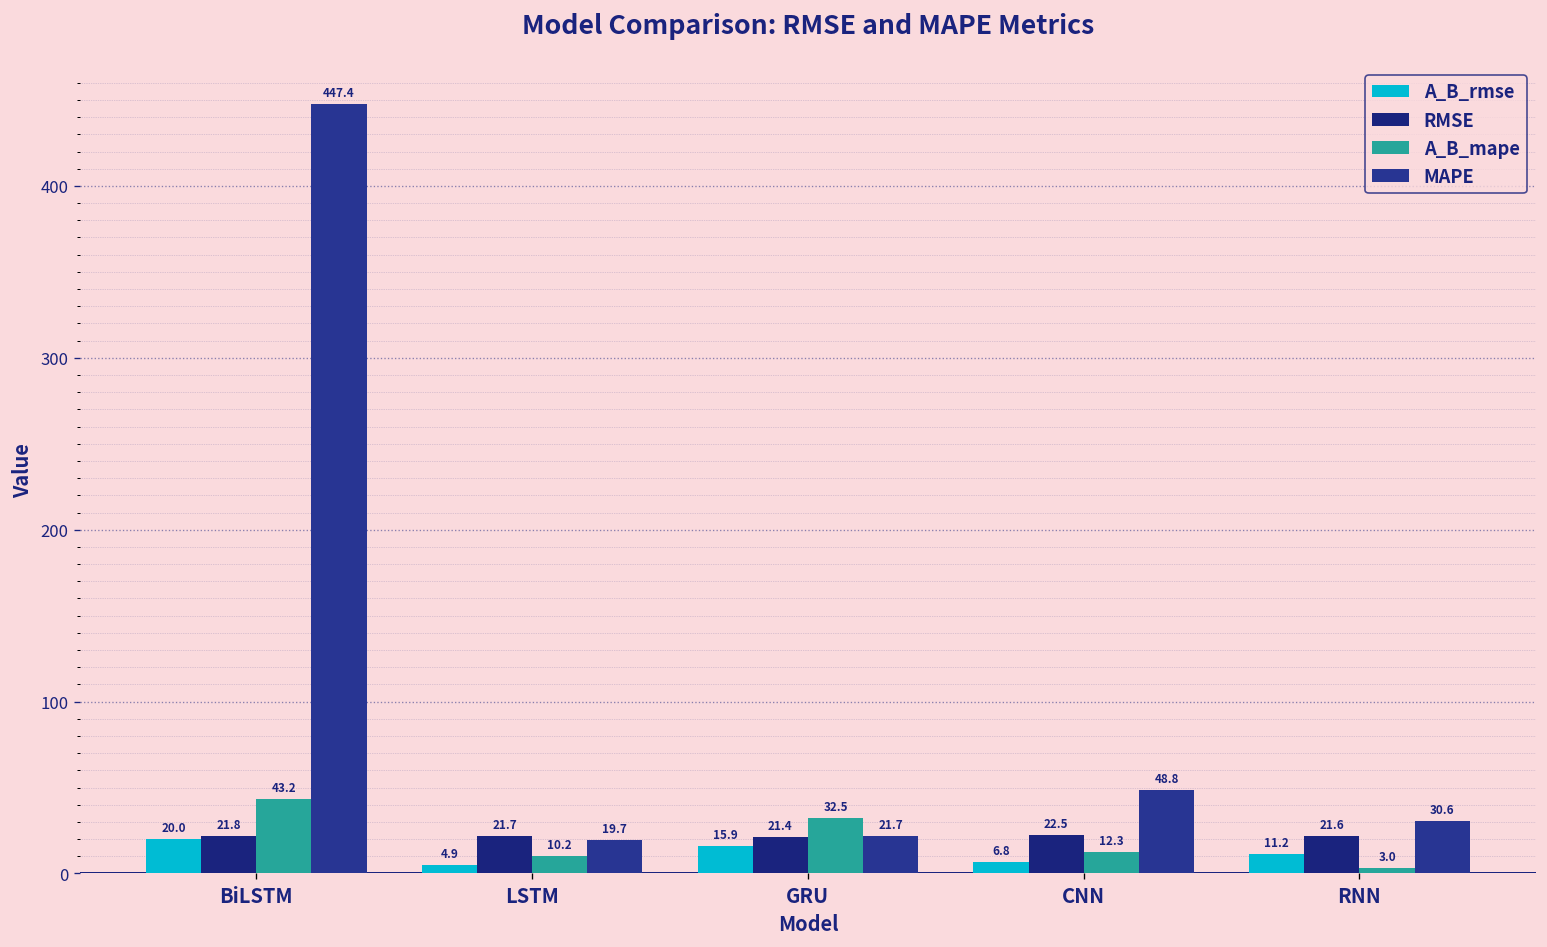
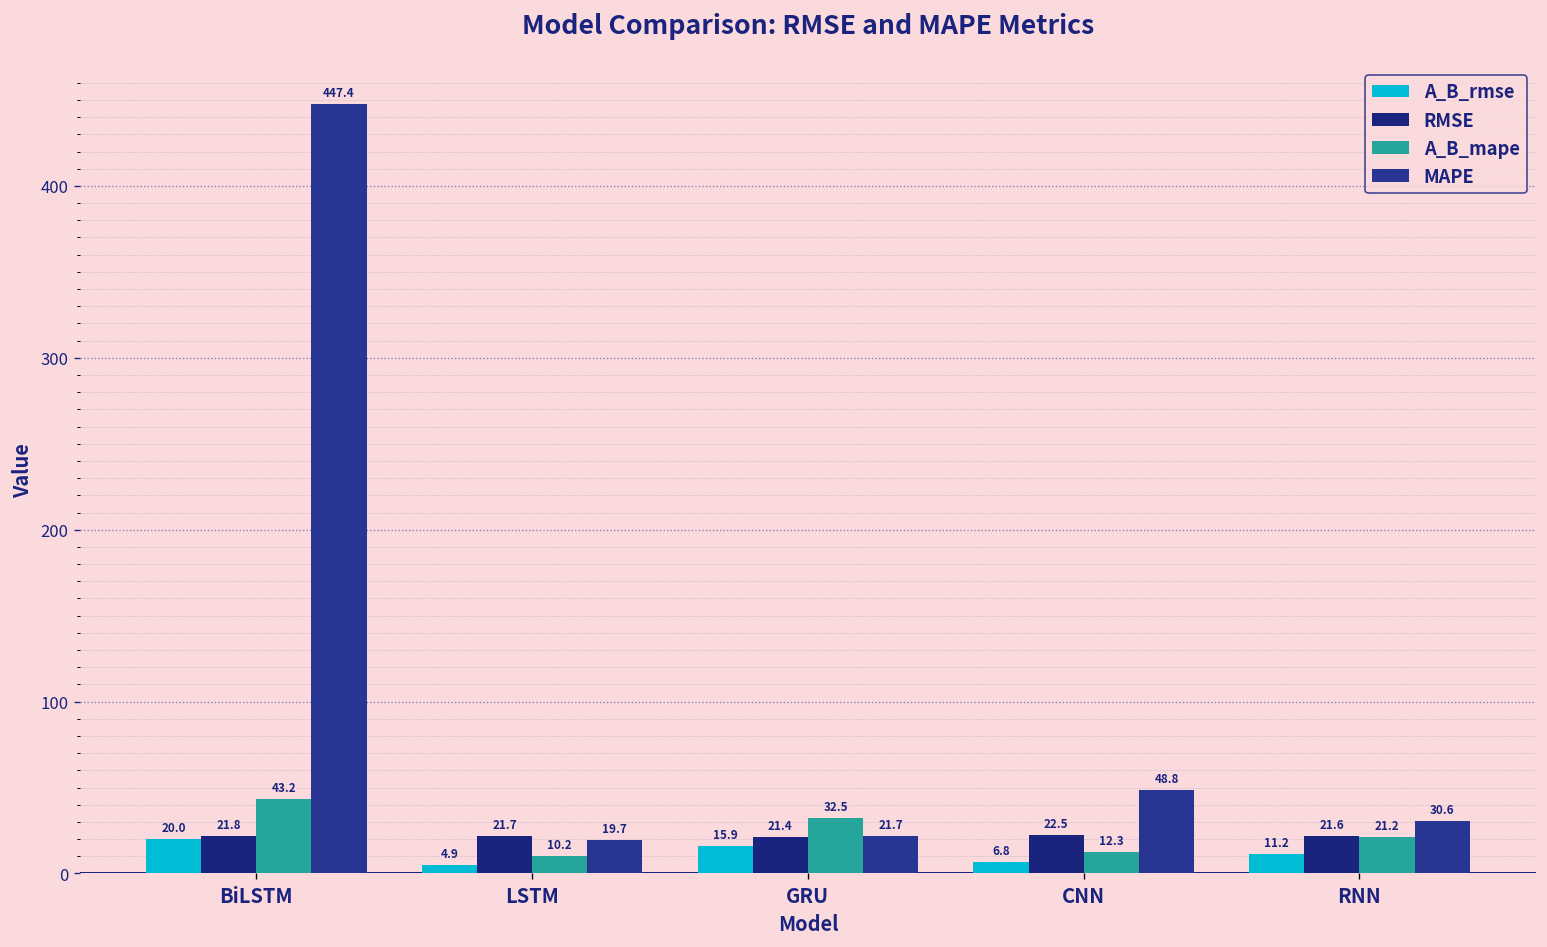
A_B_mape, RNN: 3.0 -> 21.2
